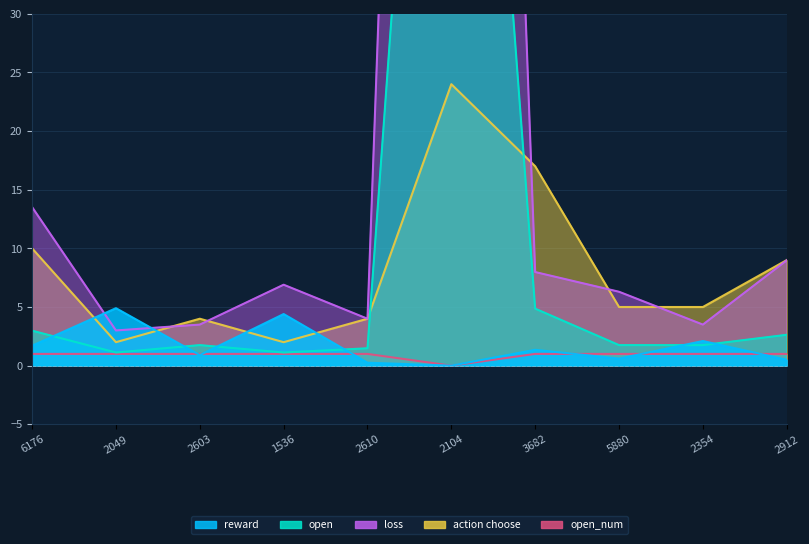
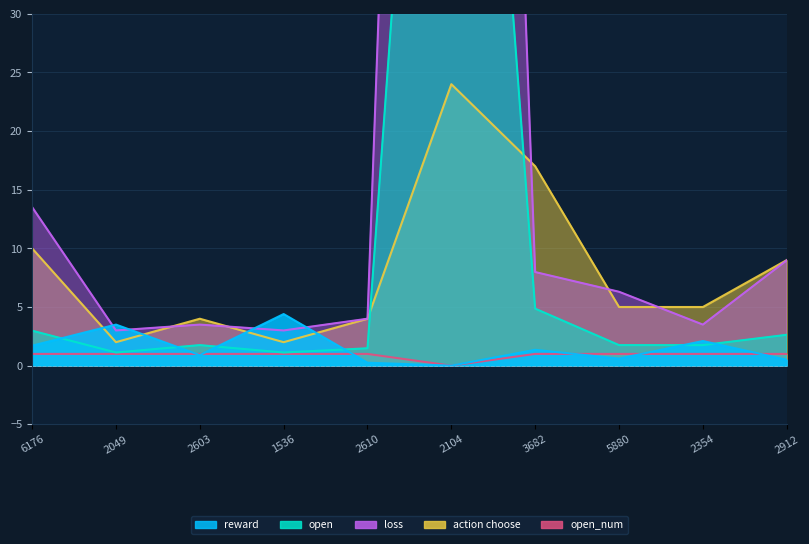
reward, 2049: 4.9 -> 3.5
loss, 1536: 6.9 -> 3.0
